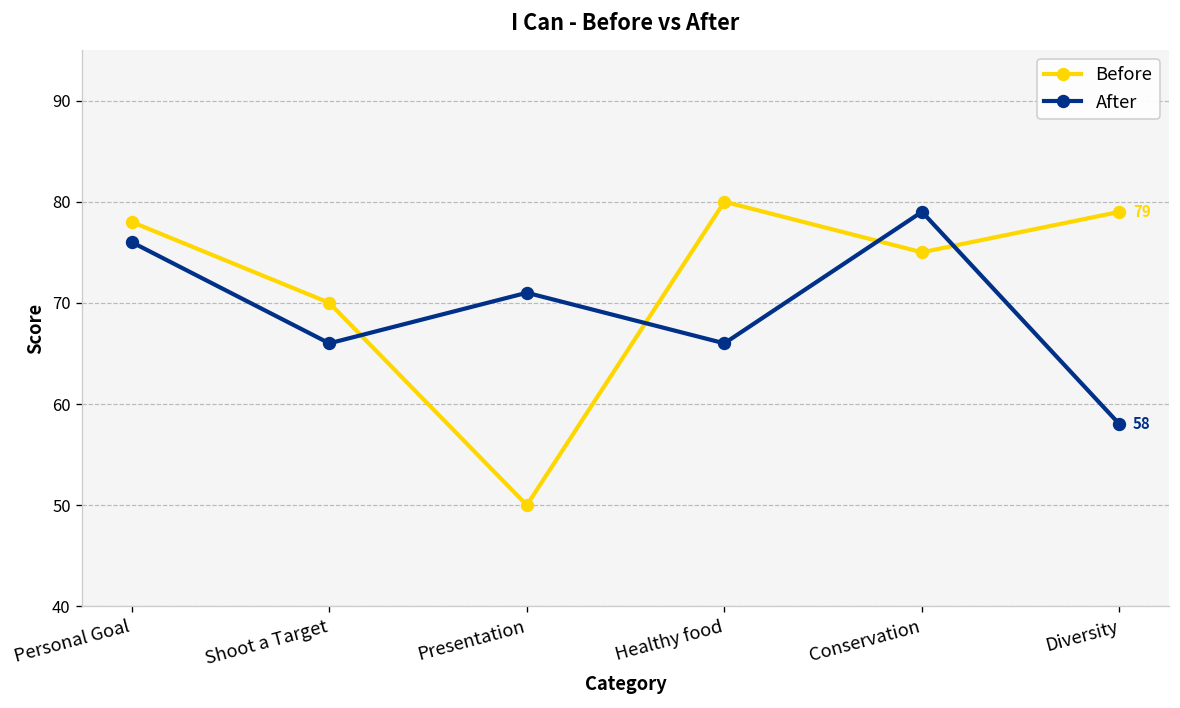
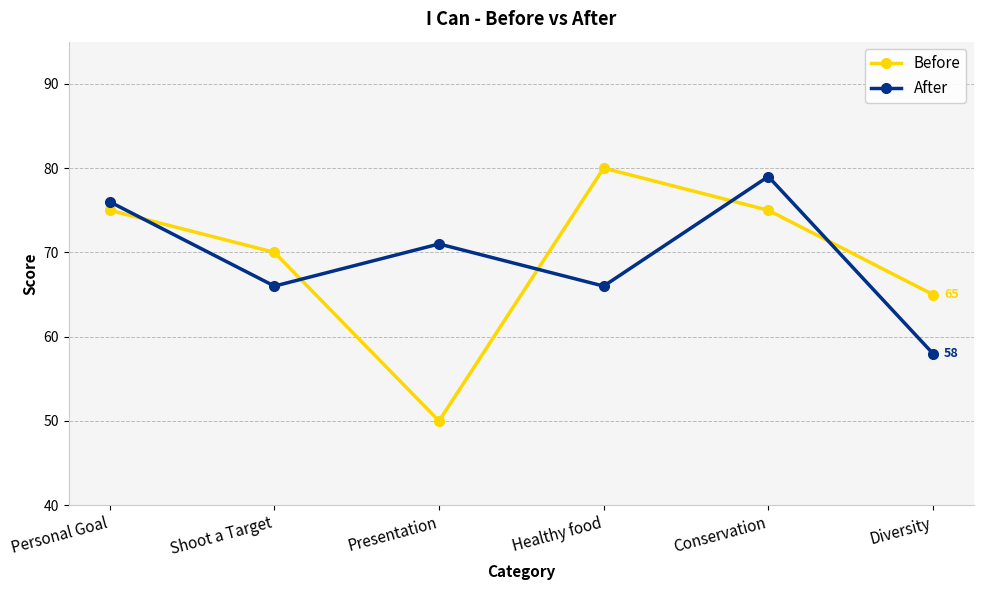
Before, Personal Goal: 78 -> 75
Before, Diversity: 79 -> 65
